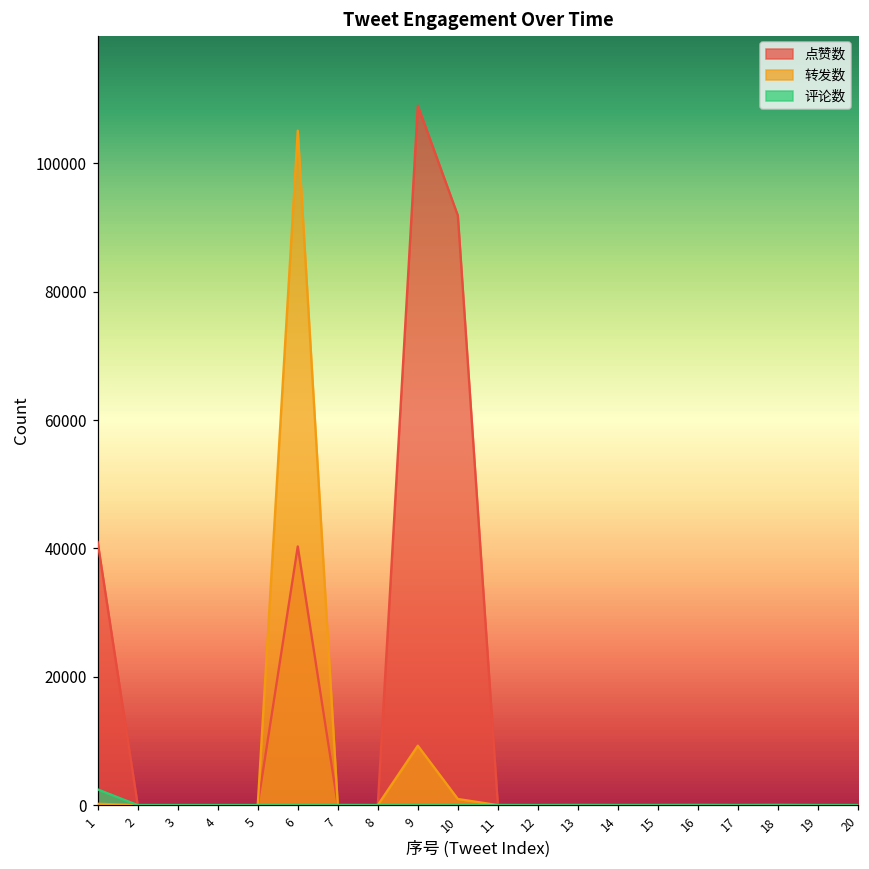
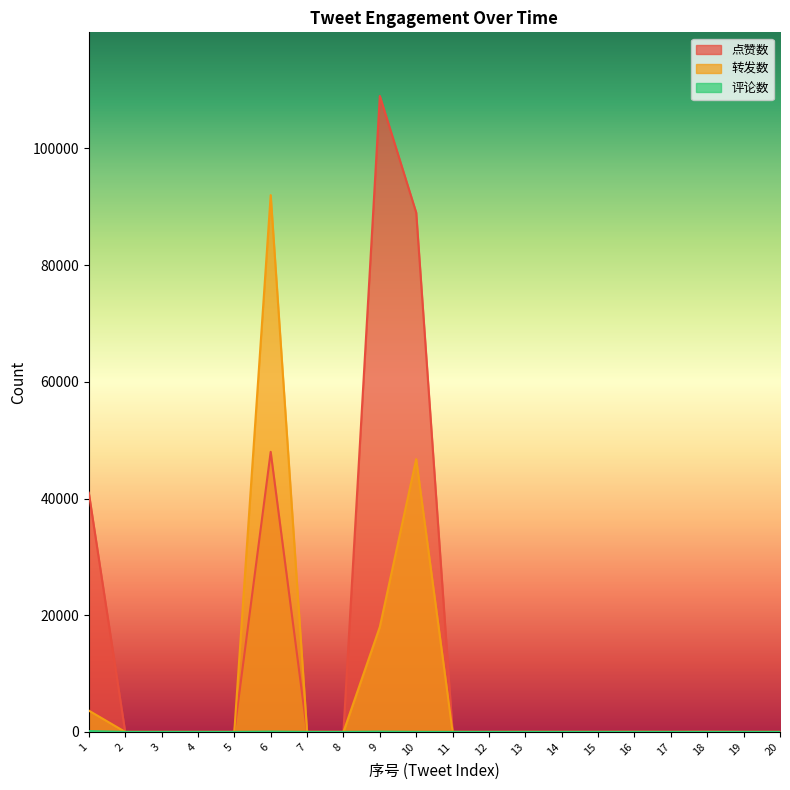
转发数, 1: 0 -> 4000
评论数, 1: 2000 -> 0
点赞数, 6: 40000 -> 48000
转发数, 6: 105000 -> 92000
转发数, 9: 9000 -> 18000
点赞数, 10: 92000 -> 89000
转发数, 10: 1000 -> 47000
